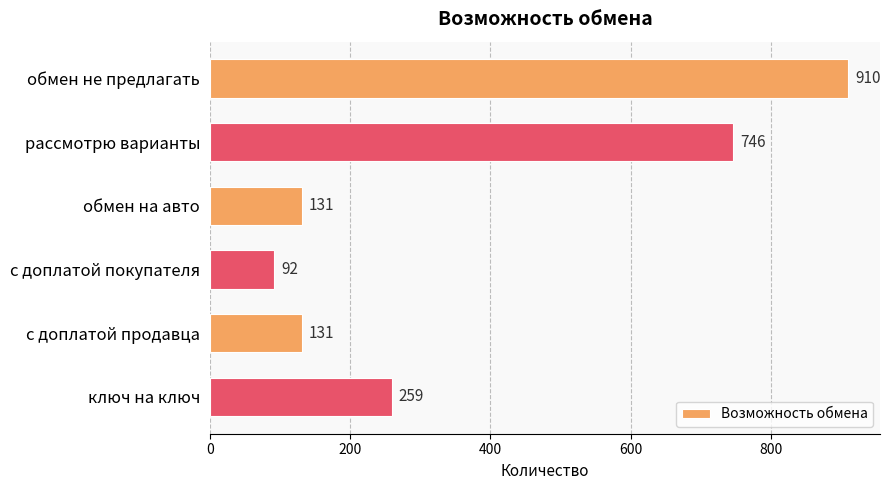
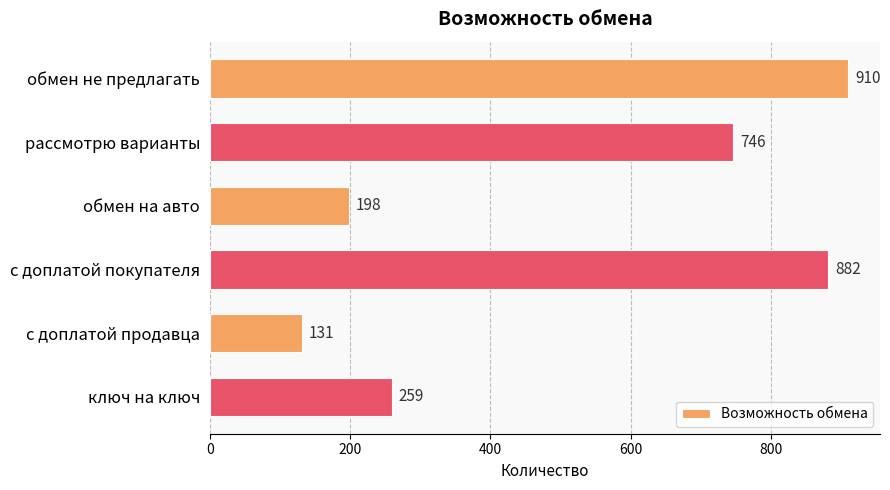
обмен на авто: 131 -> 198
с доплатой покупателя: 92 -> 882
